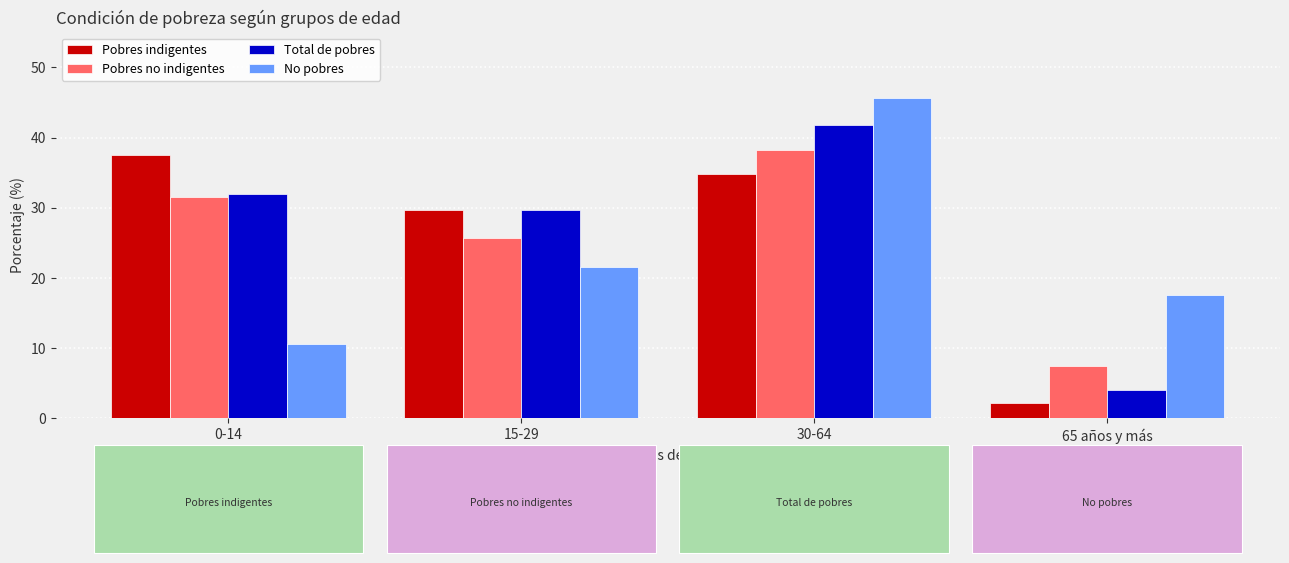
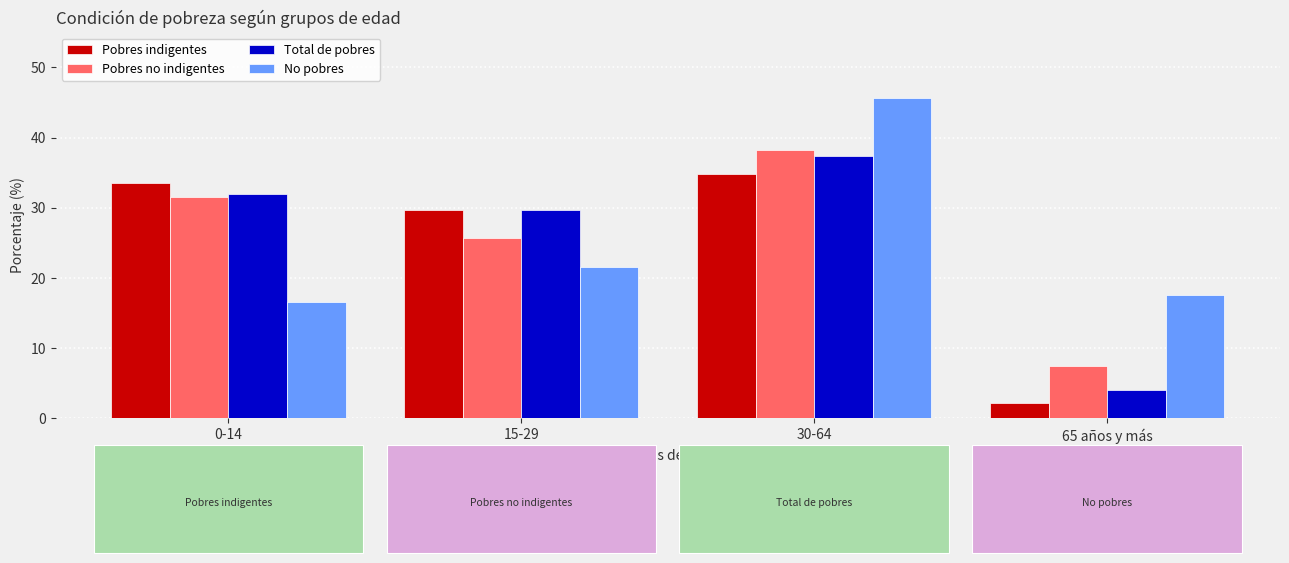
Pobres indigentes, 0-14: 38 -> 34
No pobres, 0-14: 11 -> 17
Total de pobres, 30-64: 42 -> 37
